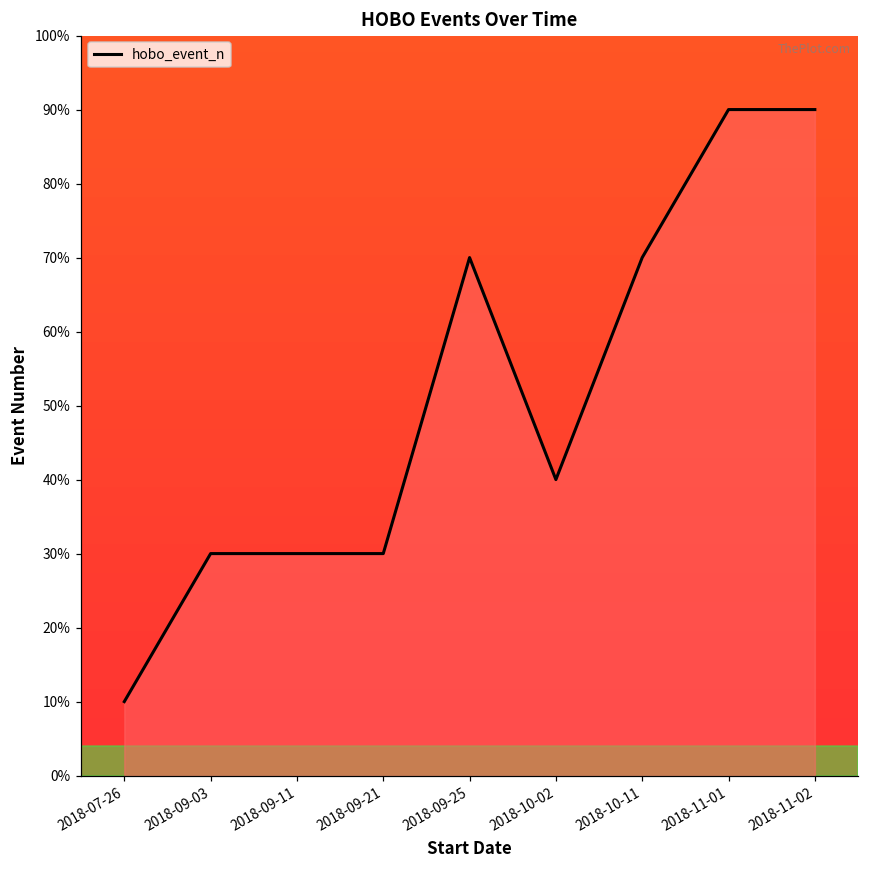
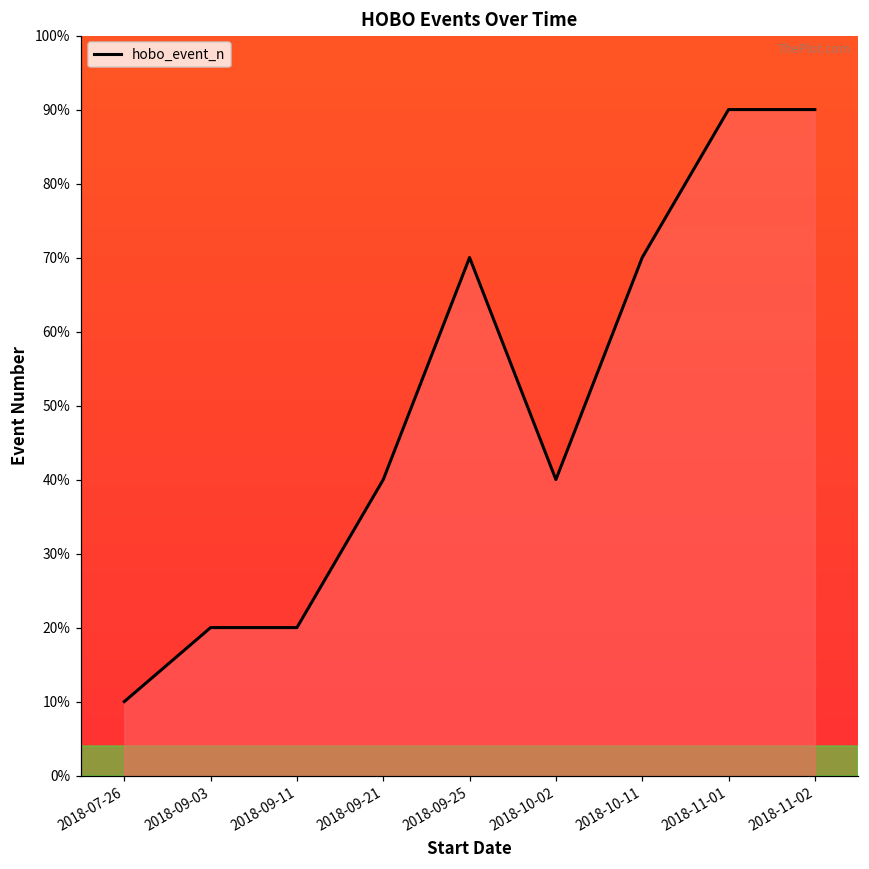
2018-09-03: 30% -> 20%
2018-09-11: 30% -> 20%
2018-09-21: 30% -> 40%
